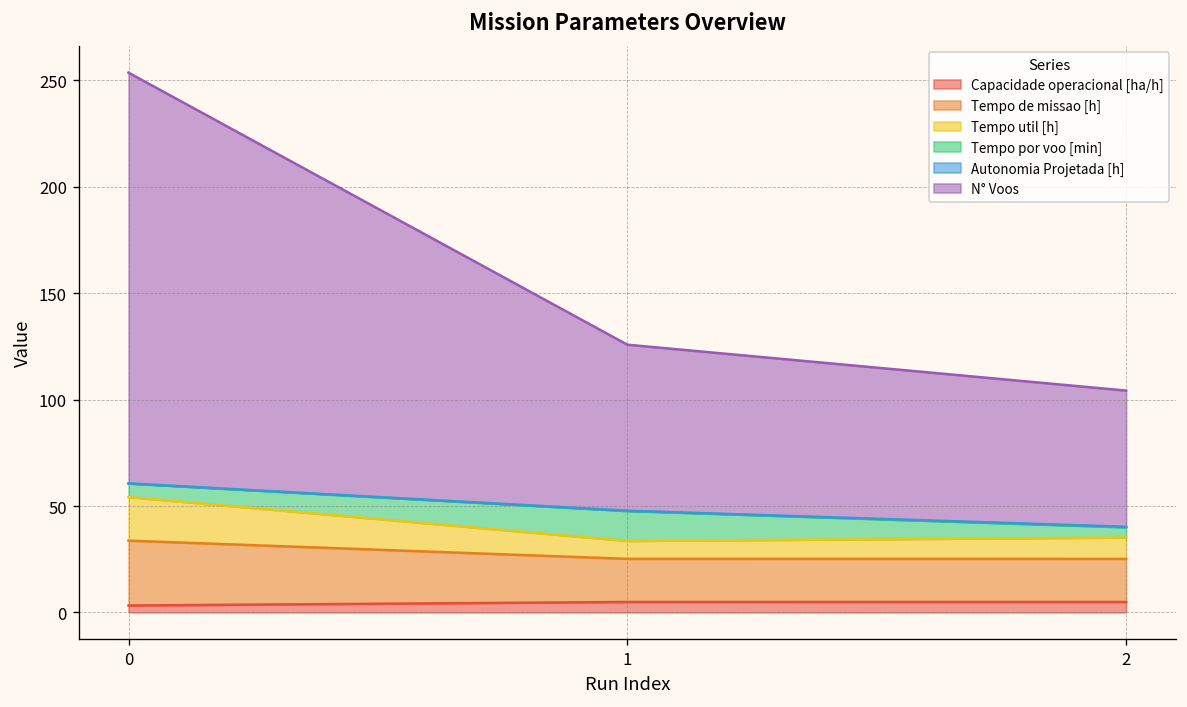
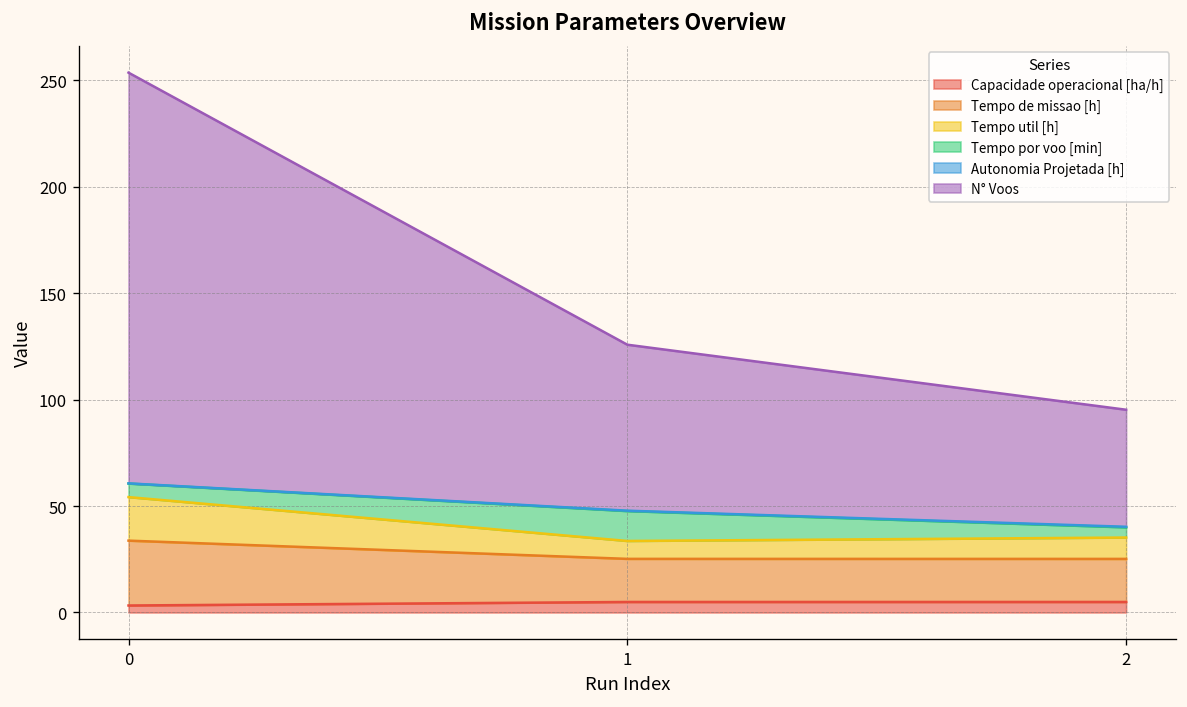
N° Voos, 2: 64 -> 55
